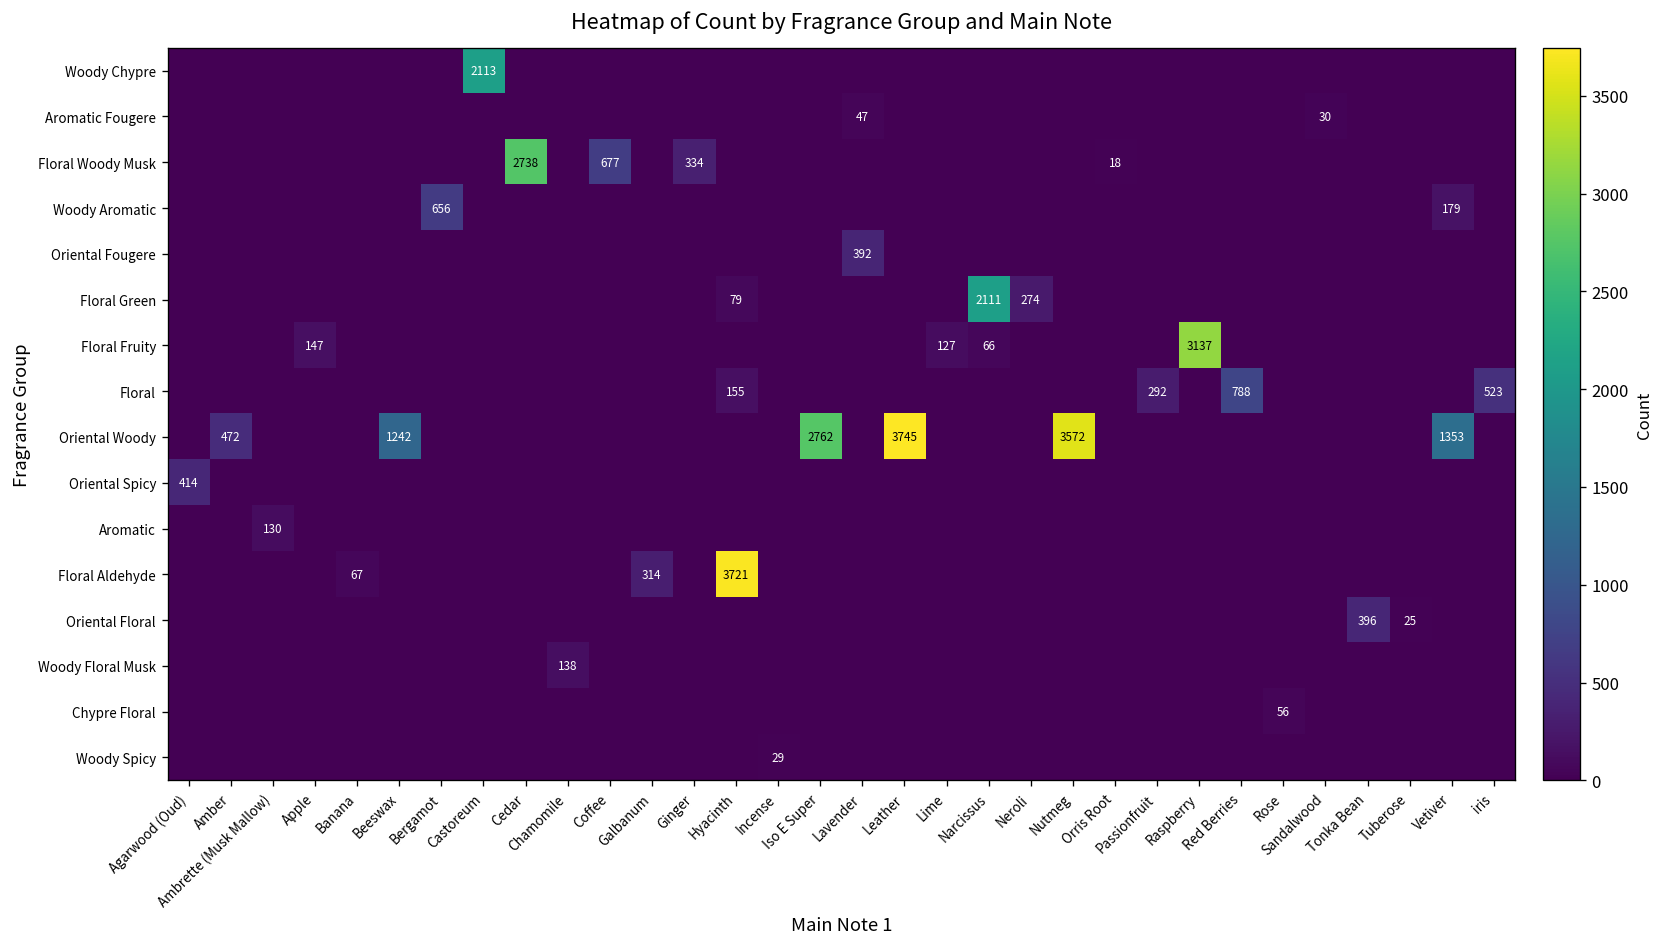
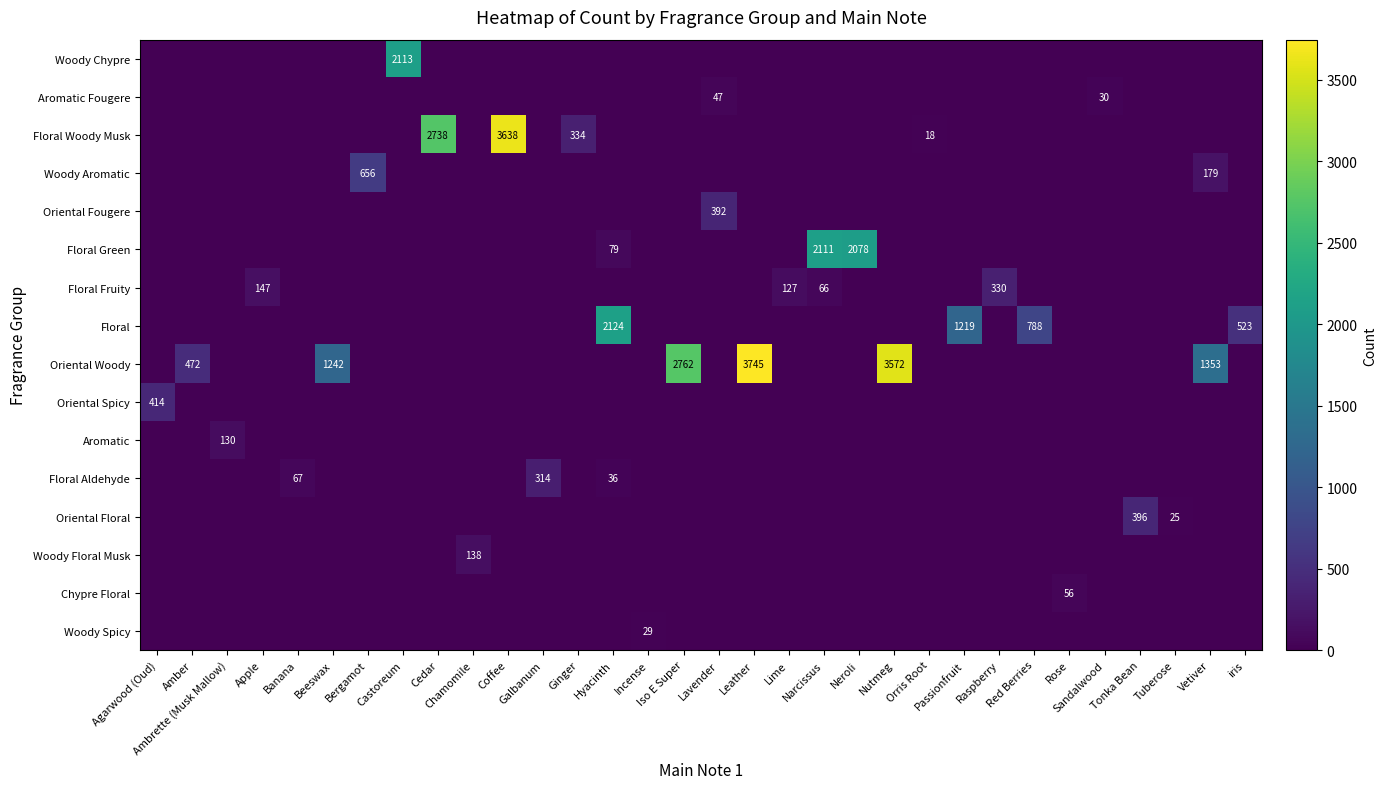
Floral Woody Musk, Coffee: 677 -> 3638
Floral Green, Neroli: 274 -> 2078
Floral Fruity, Raspberry: 3137 -> 330
Floral, Hyacinth: 155 -> 2124
Floral, Passionfruit: 292 -> 1219
Floral Aldehyde, Hyacinth: 3721 -> 36
